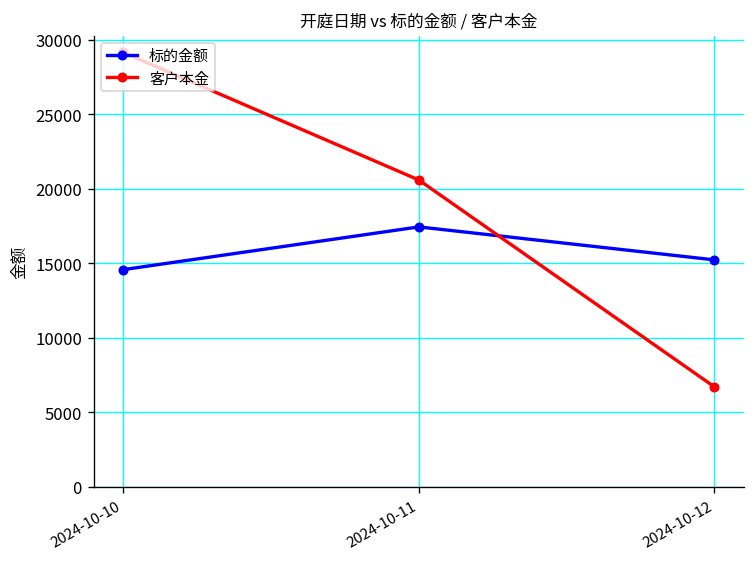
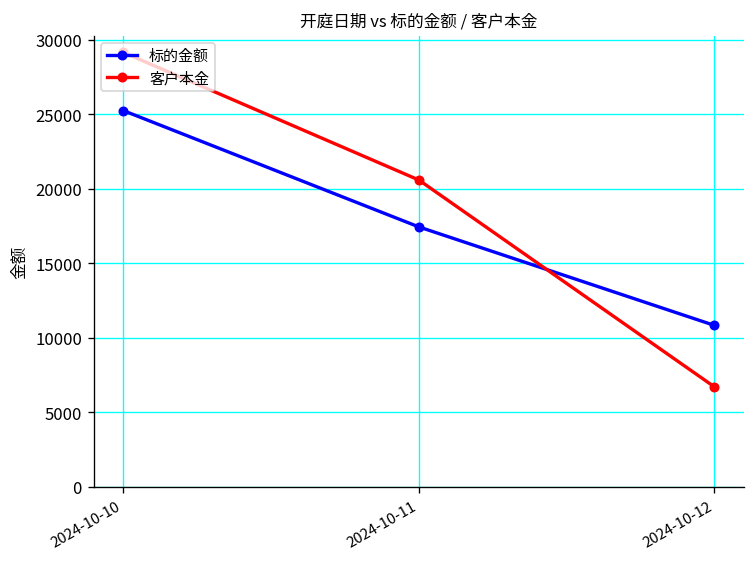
标的金额, 2024-10-10: 14600 -> 25300
标的金额, 2024-10-12: 15200 -> 10800
